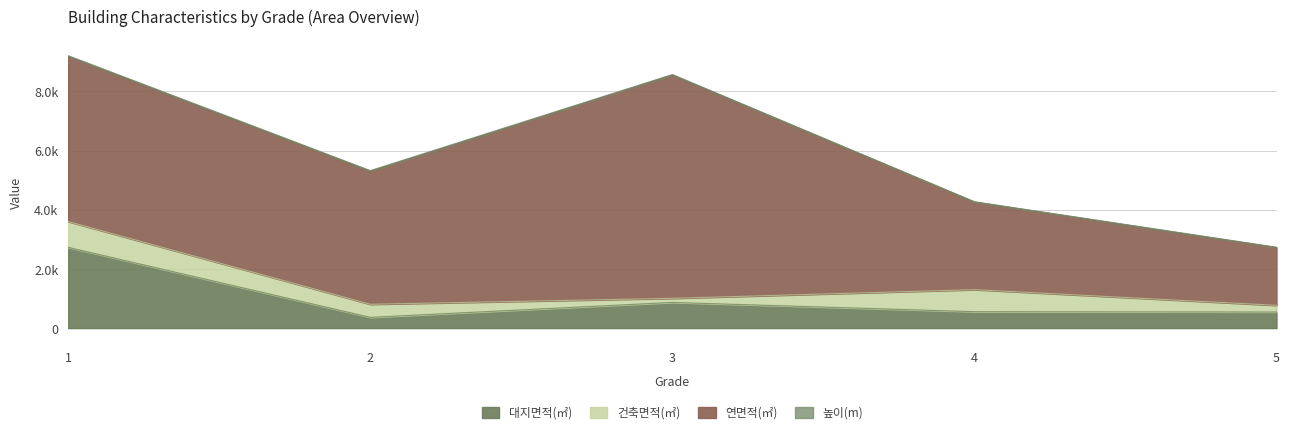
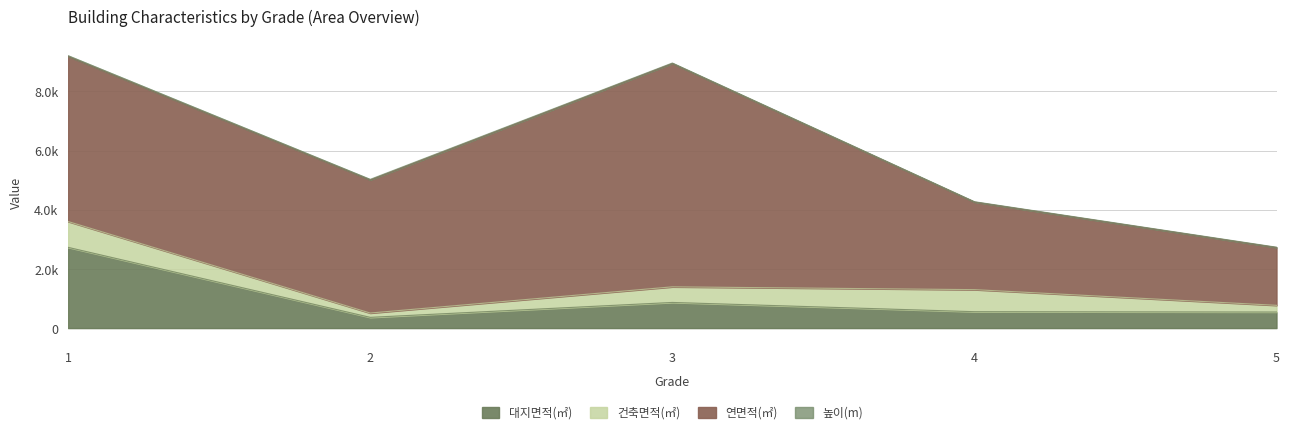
건축면적(㎡), 2: 400 -> 100
건축면적(㎡), 3: 100 -> 500
